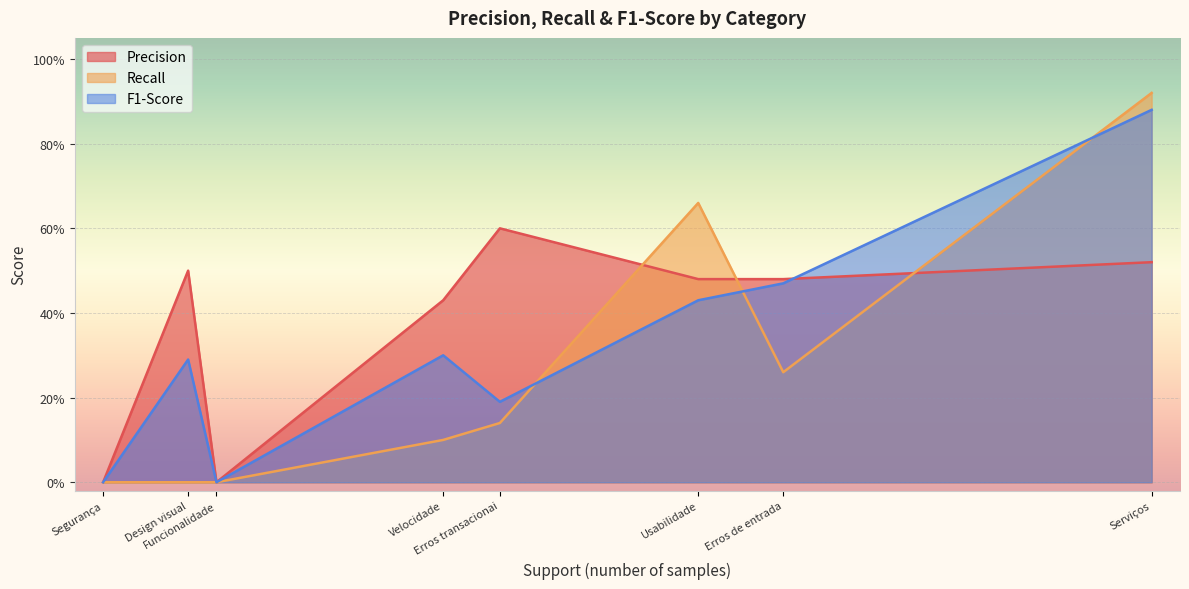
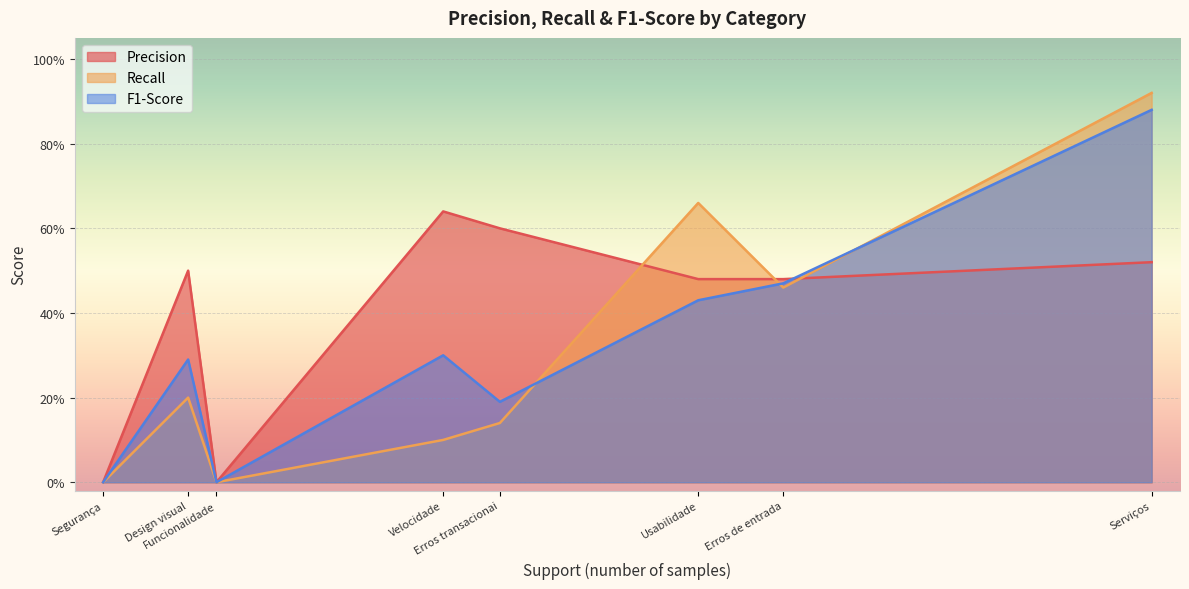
Recall, Design visual: 0% -> 20%
Precision, Velocidade: 43% -> 64%
Recall, Erros de entrada: 26% -> 46%
